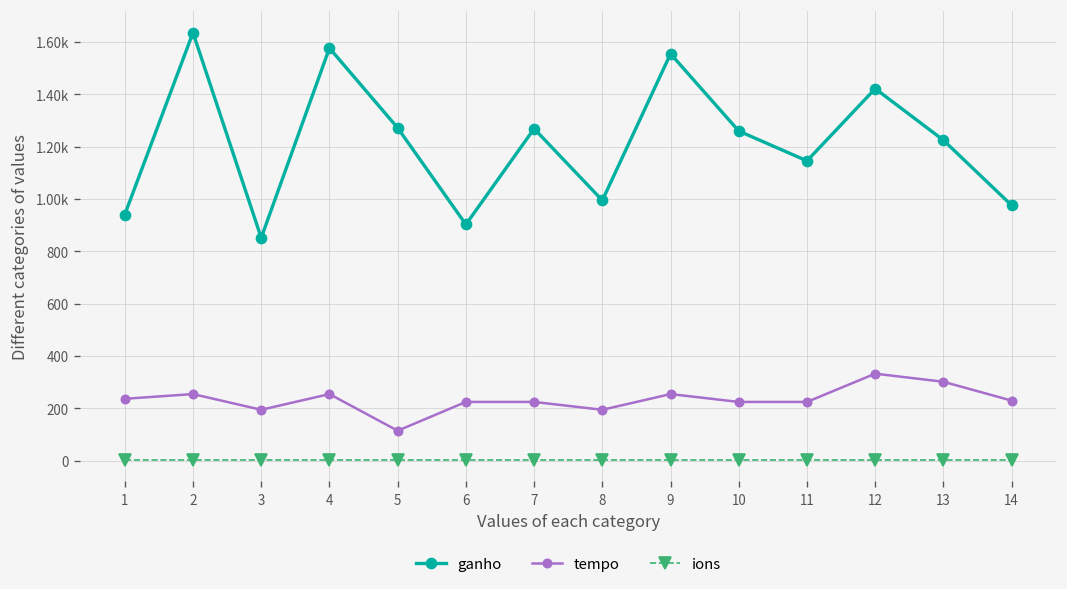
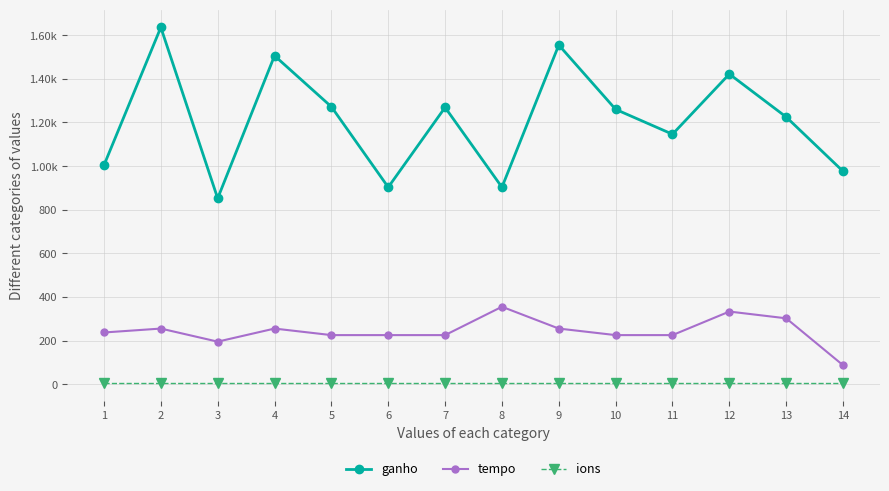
ganho, 1: 940 -> 1000
ganho, 4: 1580 -> 1510
tempo, 5: 120 -> 230
ganho, 8: 1000 -> 900
tempo, 8: 200 -> 360
tempo, 14: 230 -> 90
